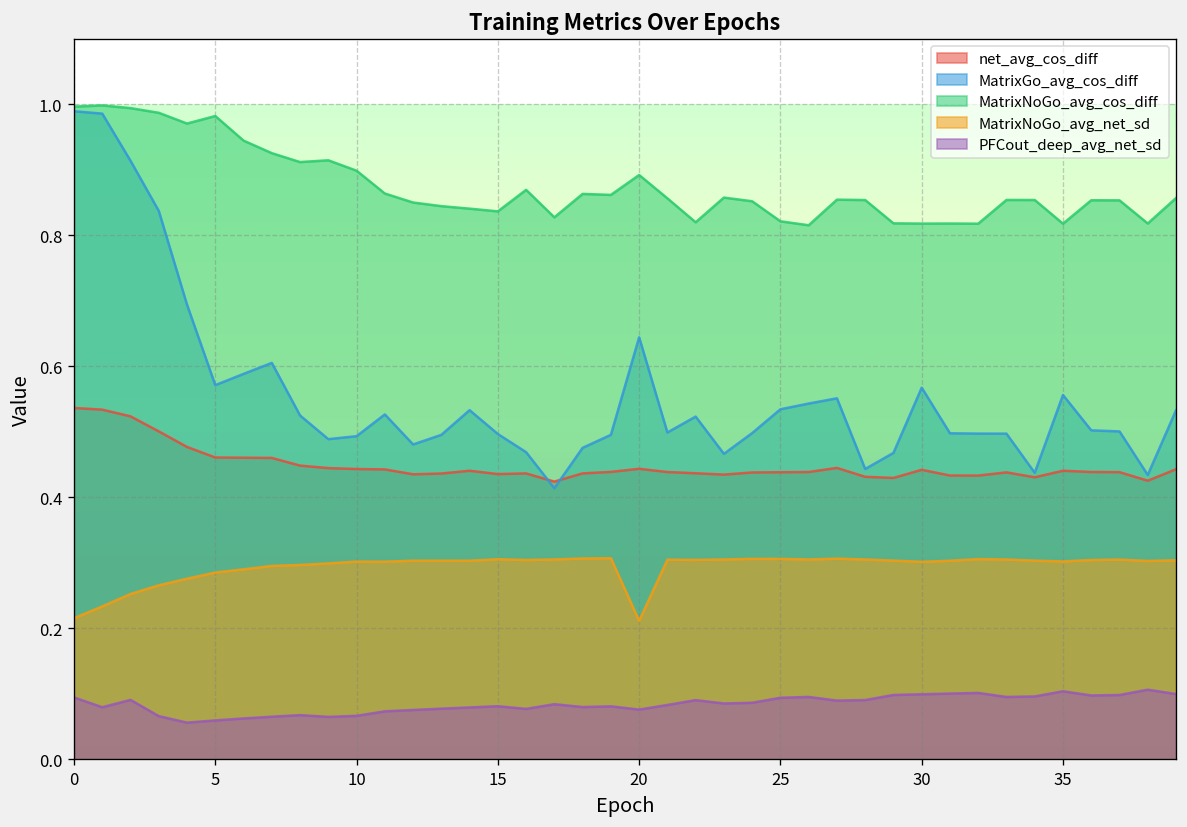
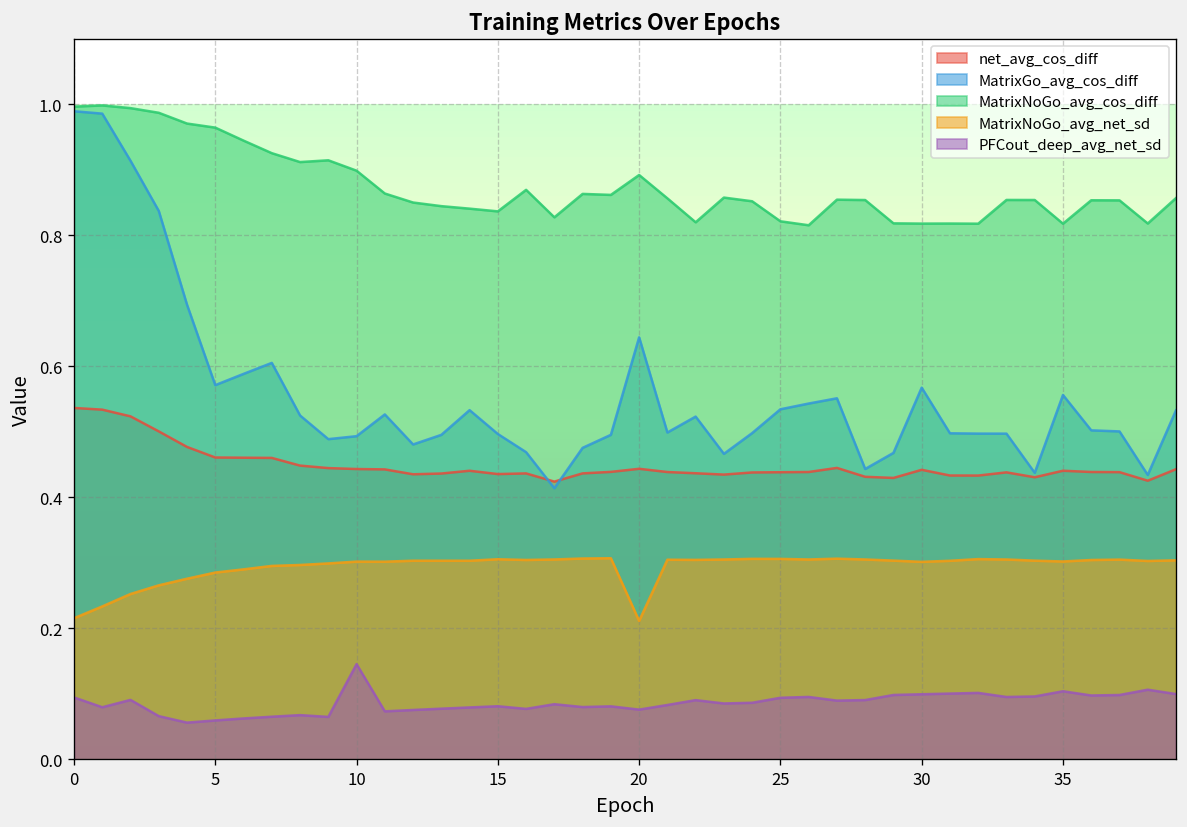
MatrixNoGo_avg_cos_diff, 5: 0.98 -> 0.96
PFCout_deep_avg_net_sd, 10: 0.07 -> 0.15
